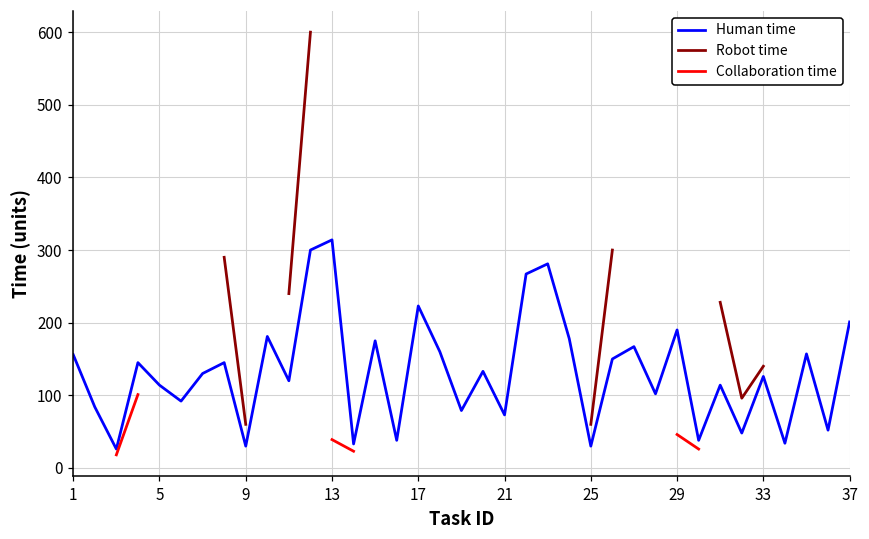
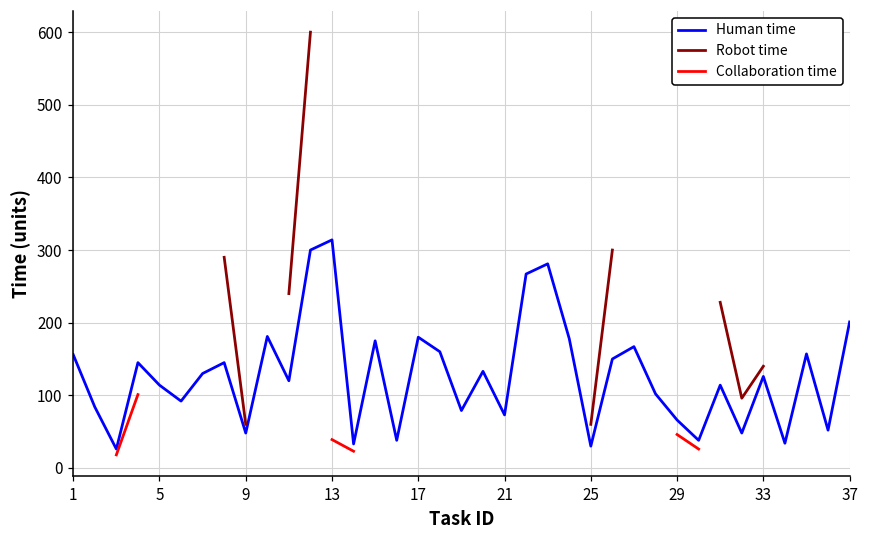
Human time, 9: 30 -> 50
Human time, 17: 220 -> 180
Human time, 29: 190 -> 70
